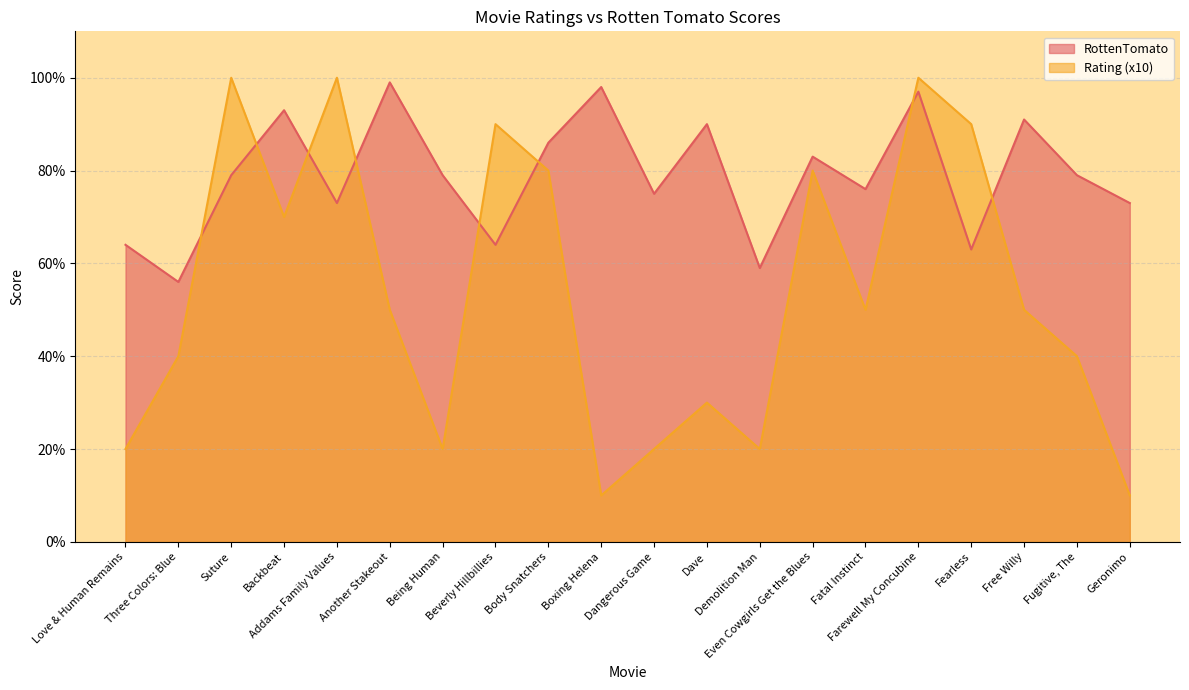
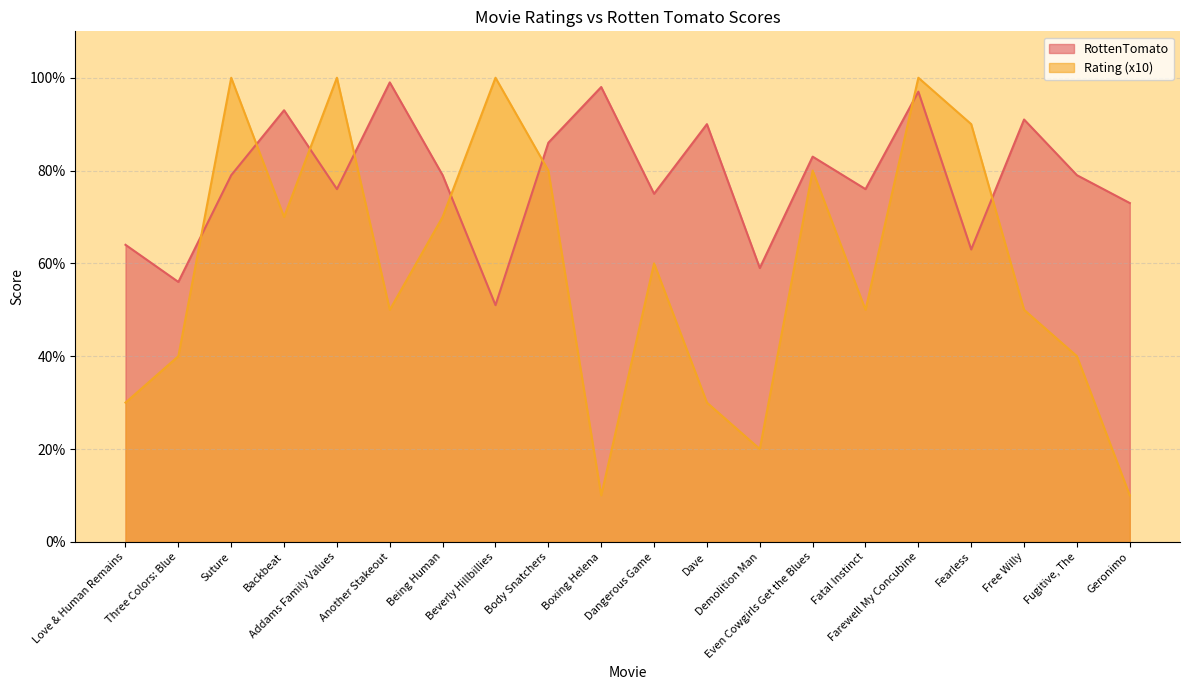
Rating (x10), Love & Human Remains: 20% -> 30%
RottenTomato, Addams Family Values: 73% -> 76%
Rating (x10), Being Human: 20% -> 70%
RottenTomato, Beverly Hillbillies: 64% -> 51%
Rating (x10), Beverly Hillbillies: 90% -> 100%
Rating (x10), Dangerous Game: 20% -> 60%
